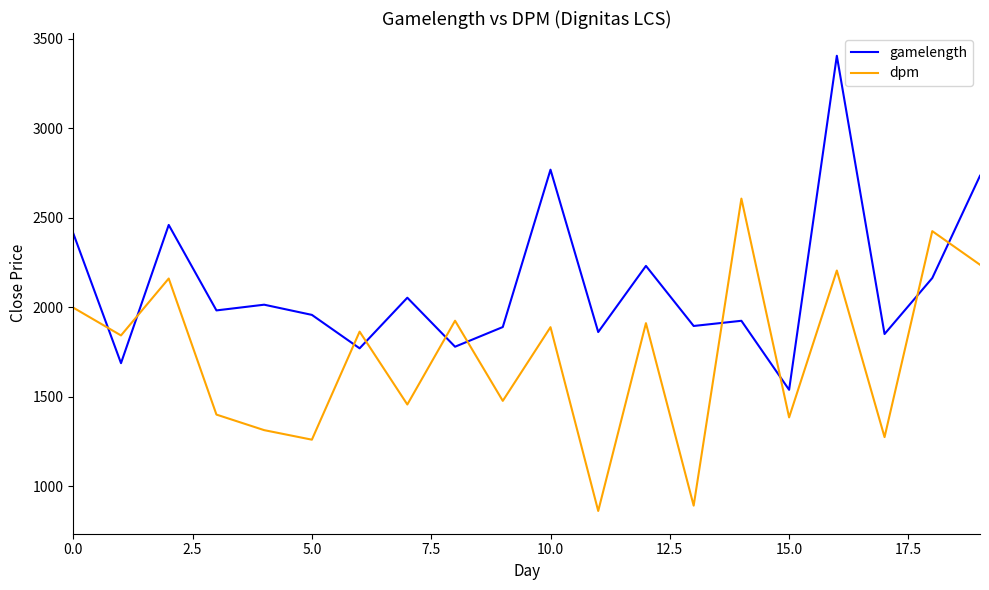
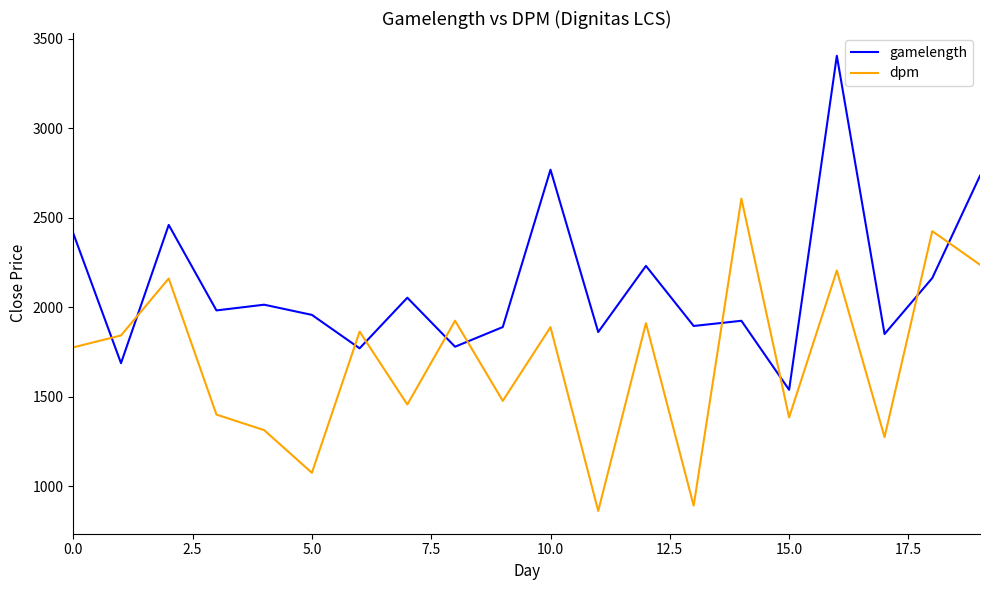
dpm, 0.0: 2000 -> 1780
dpm, 5.0: 1260 -> 1070
